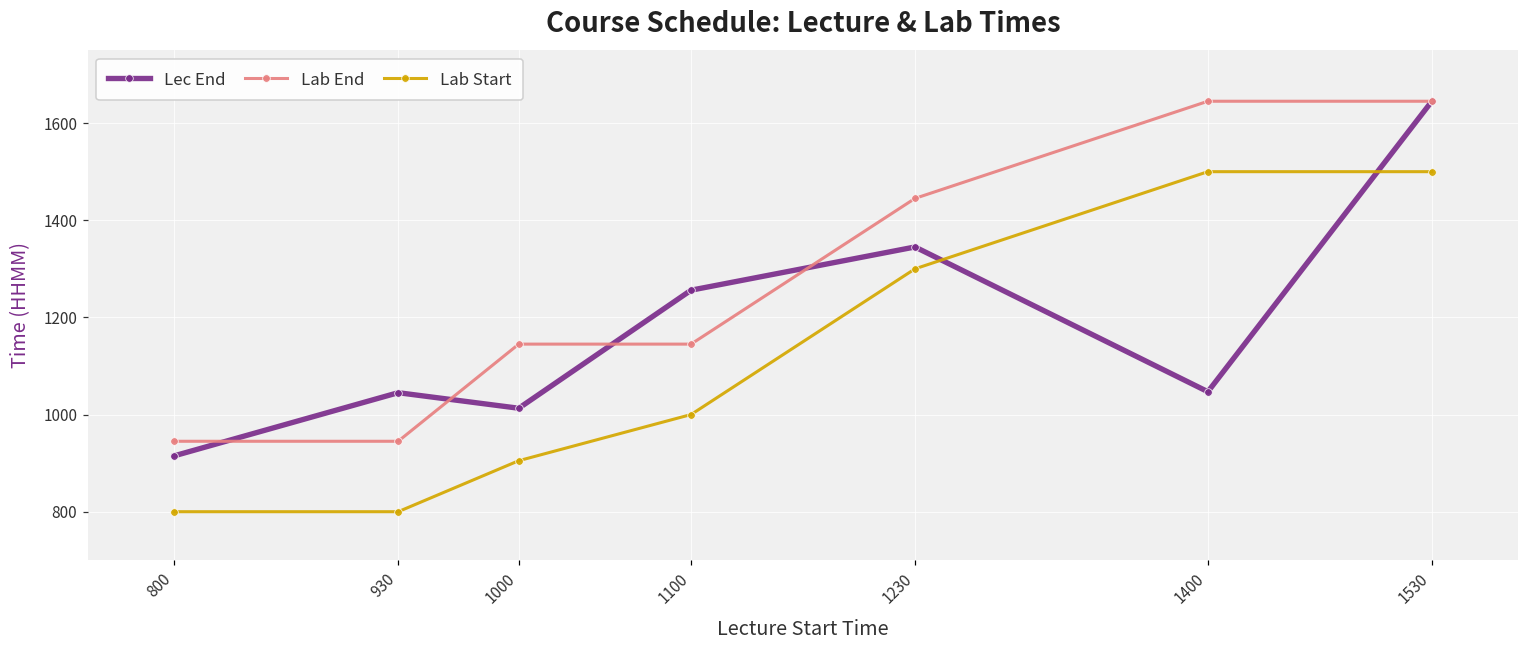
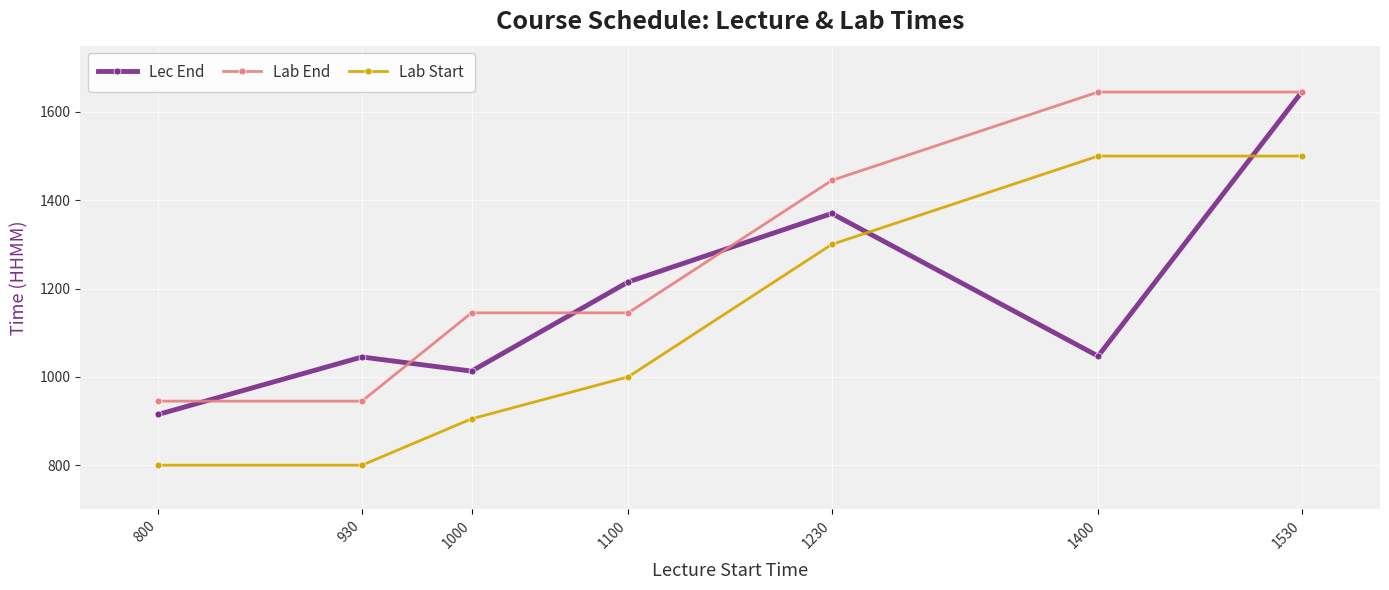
Lec End, 1100: 1260 -> 1220
Lec End, 1230: 1350 -> 1370
